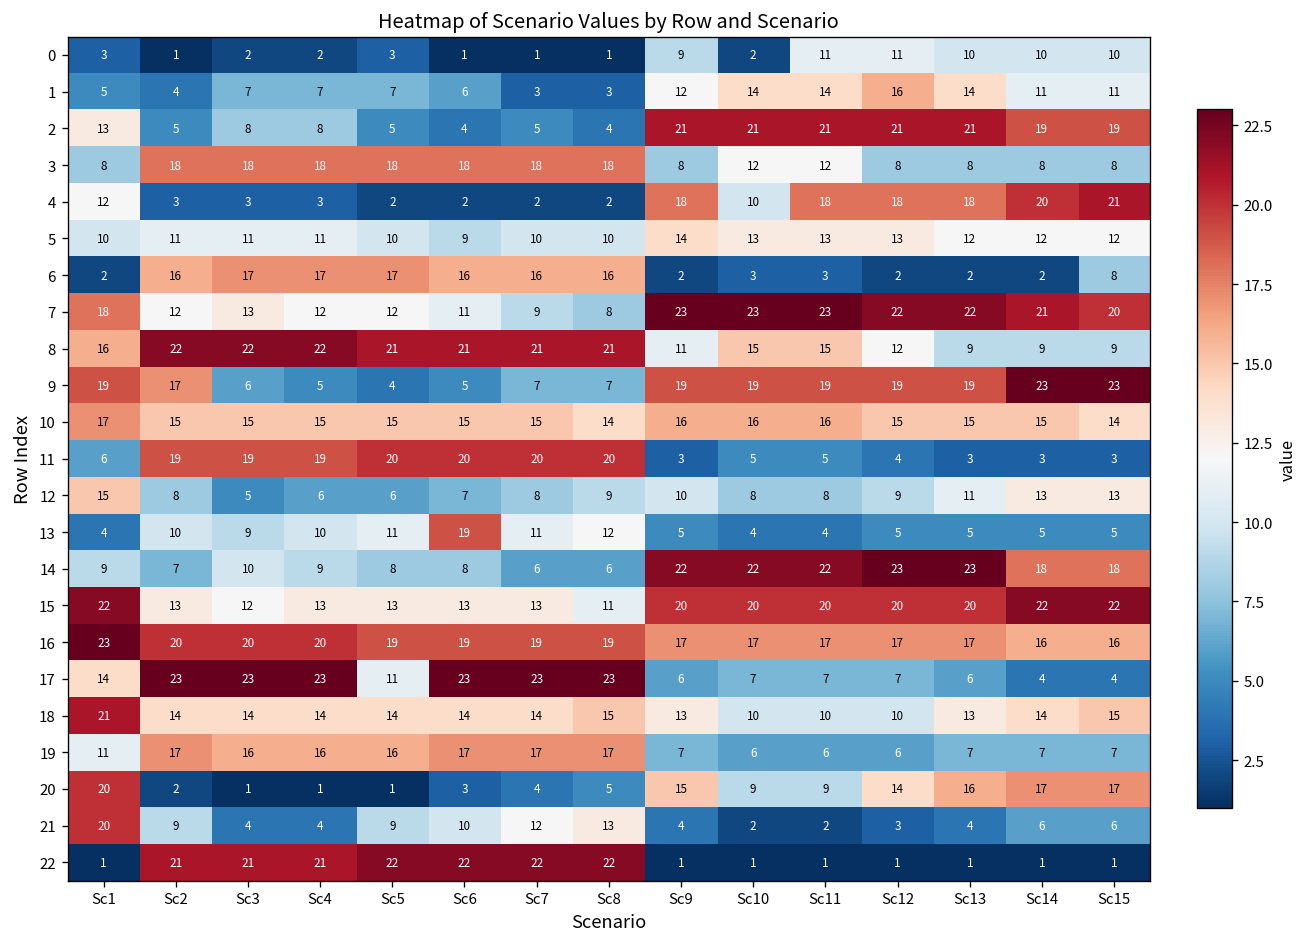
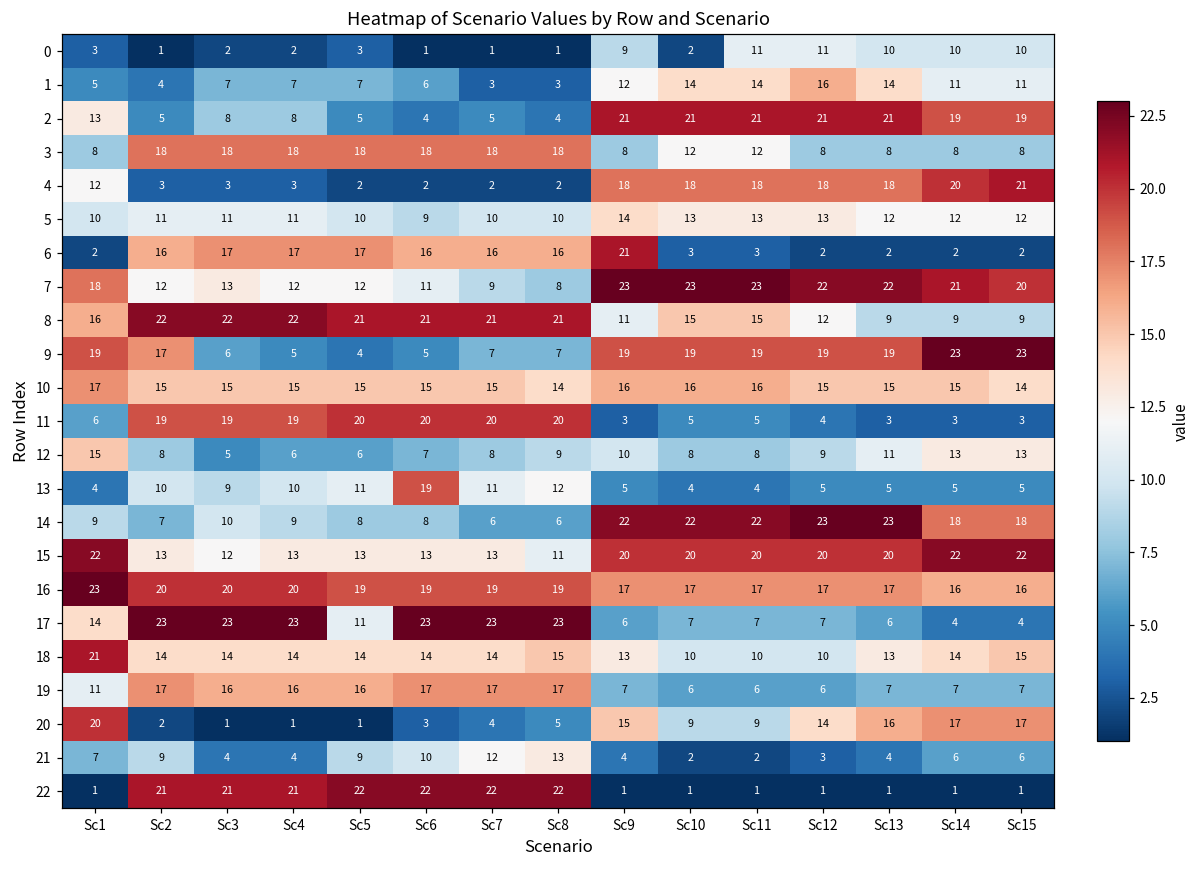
4, Sc10: 10 -> 18
6, Sc9: 2 -> 21
6, Sc15: 8 -> 2
21, Sc1: 20 -> 7
